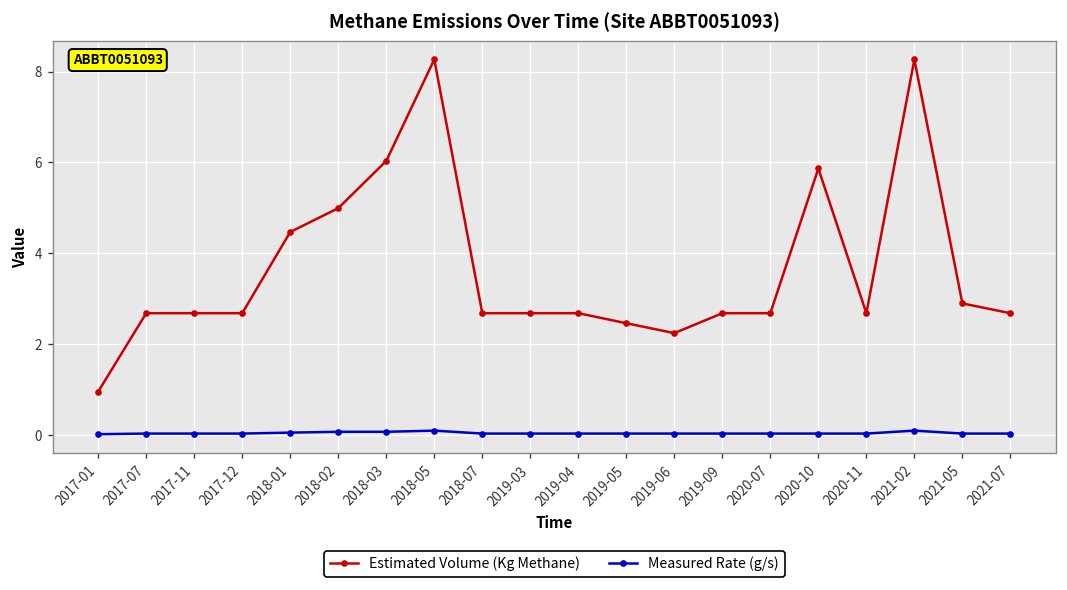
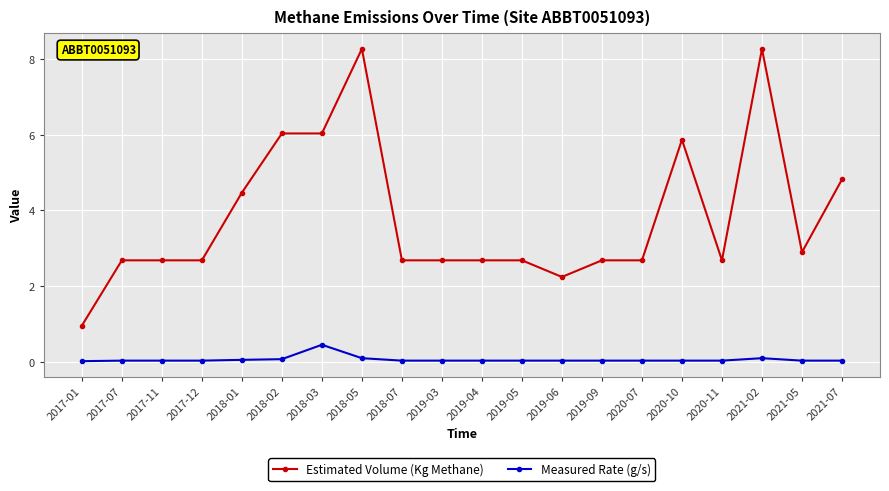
Estimated Volume (Kg Methane), 2018-02: 5.0 -> 6.0
Measured Rate (g/s), 2018-03: 0.1 -> 0.5
Estimated Volume (Kg Methane), 2019-05: 2.5 -> 2.7
Estimated Volume (Kg Methane), 2021-07: 2.7 -> 4.8
